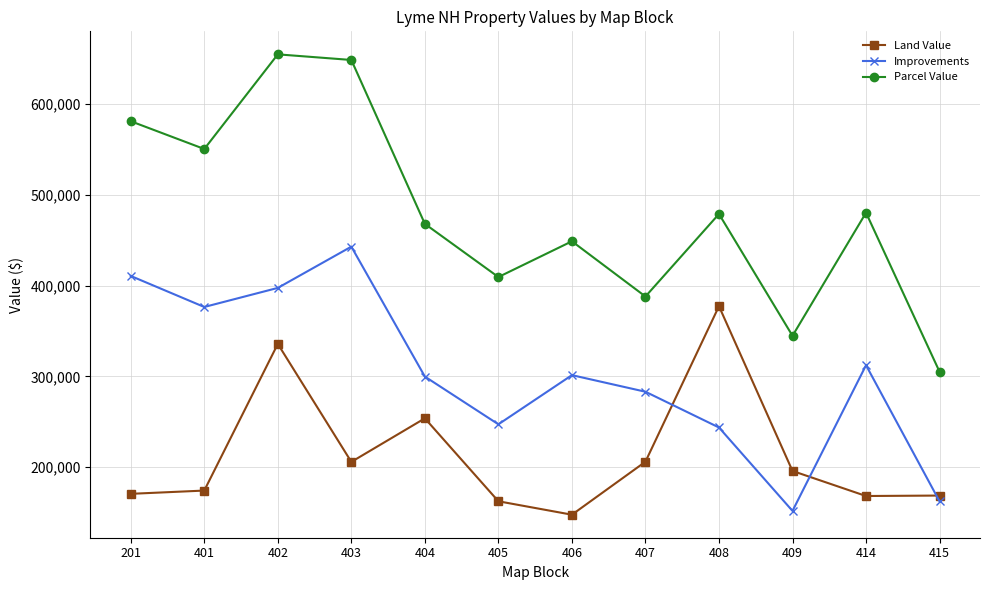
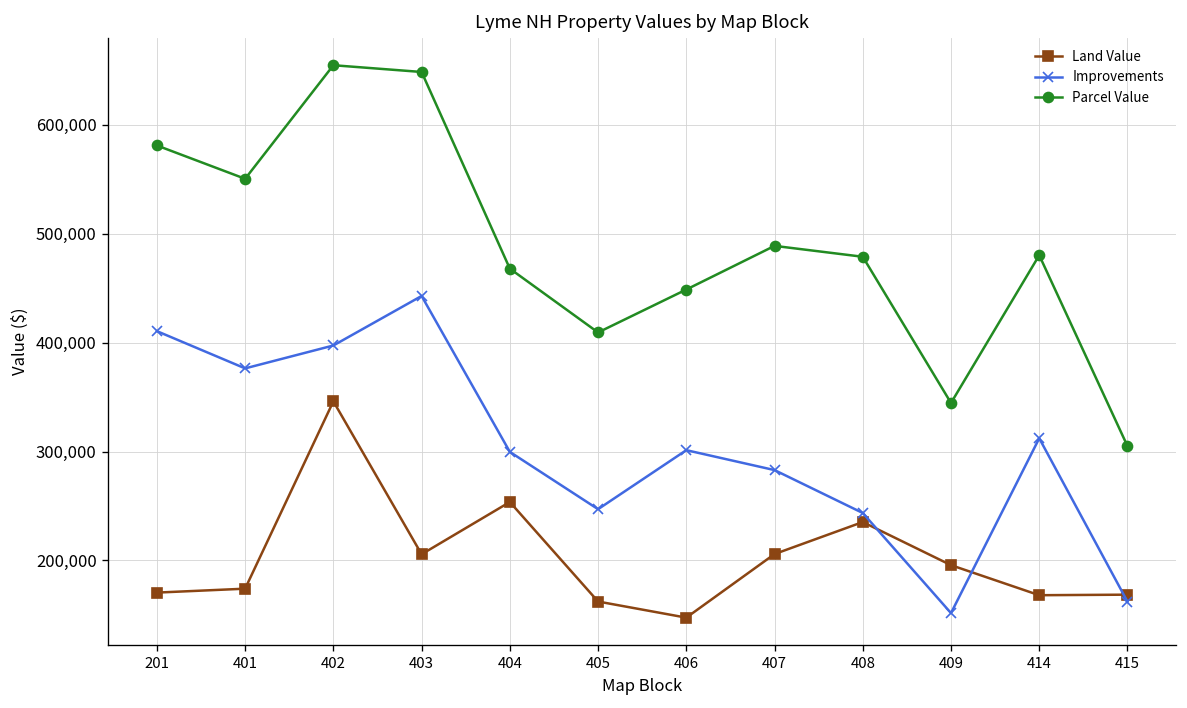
Land Value, 402: 340,000 -> 350,000
Parcel Value, 407: 390,000 -> 490,000
Land Value, 408: 380,000 -> 240,000
